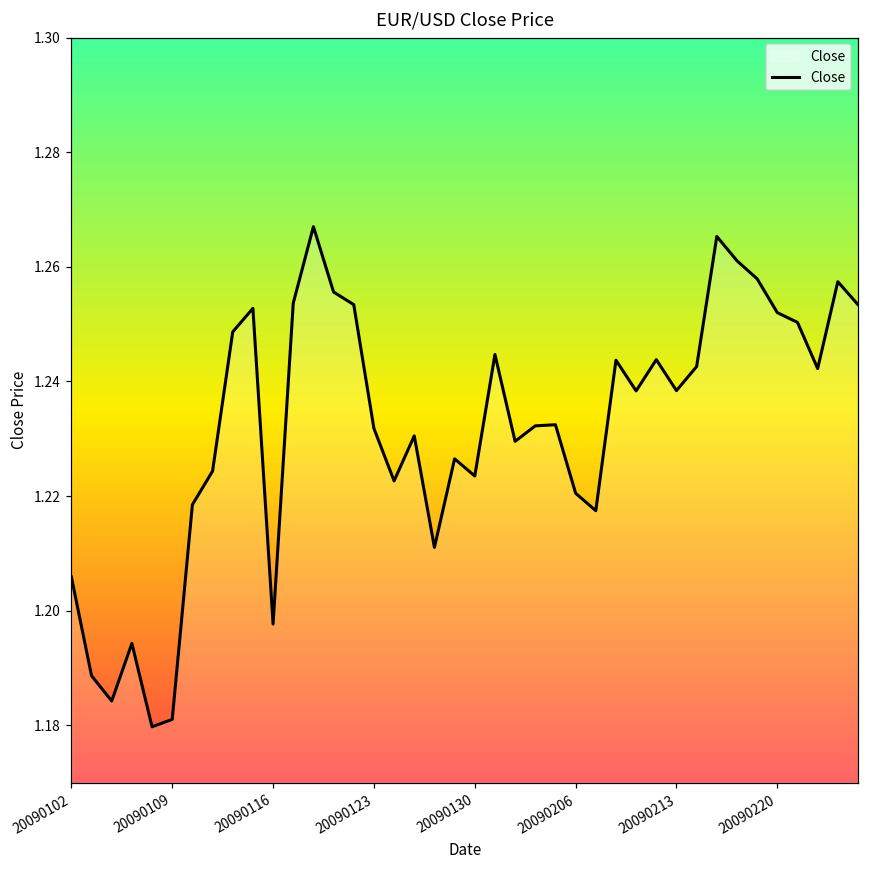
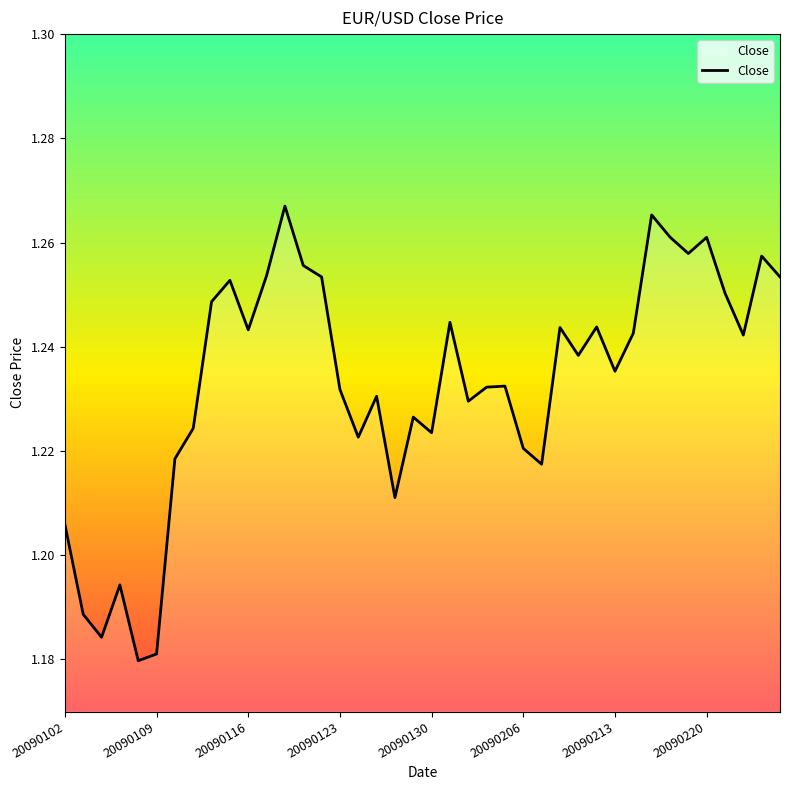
20090116: 1.198 -> 1.243
20090213: 1.238 -> 1.235
20090220: 1.252 -> 1.261
